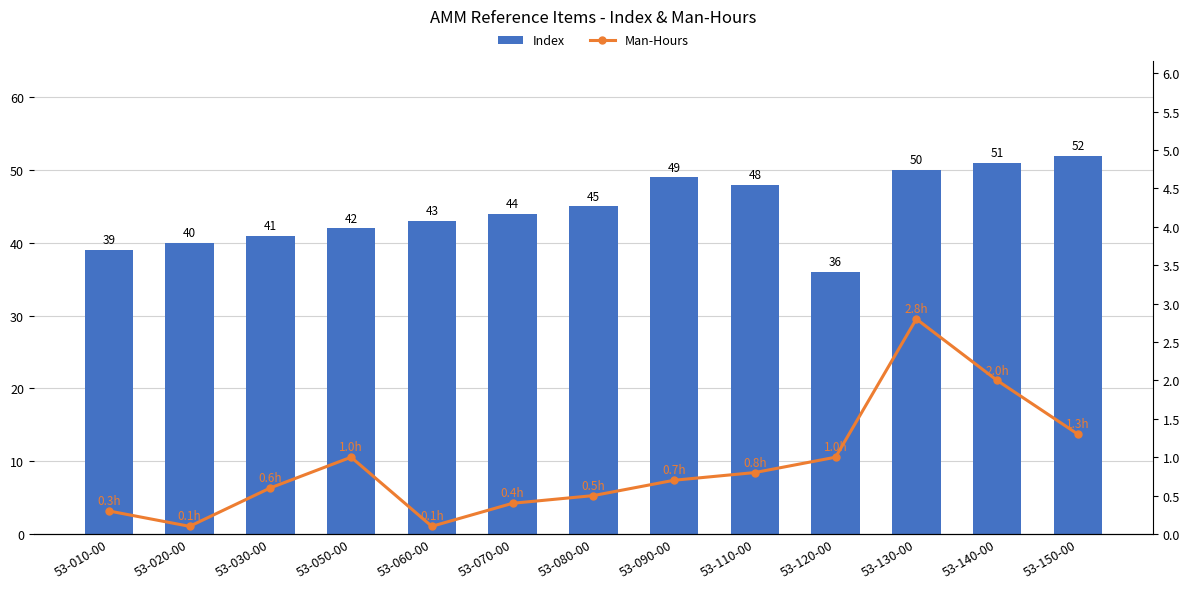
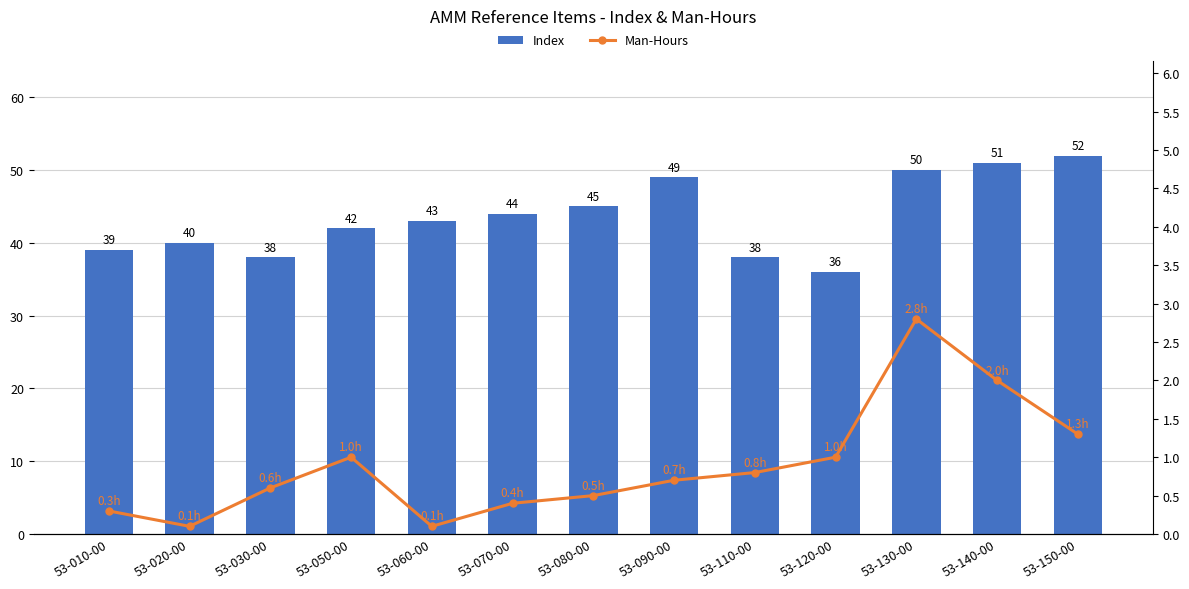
Index, 53-030-00: 41 -> 38
Index, 53-110-00: 48 -> 38
